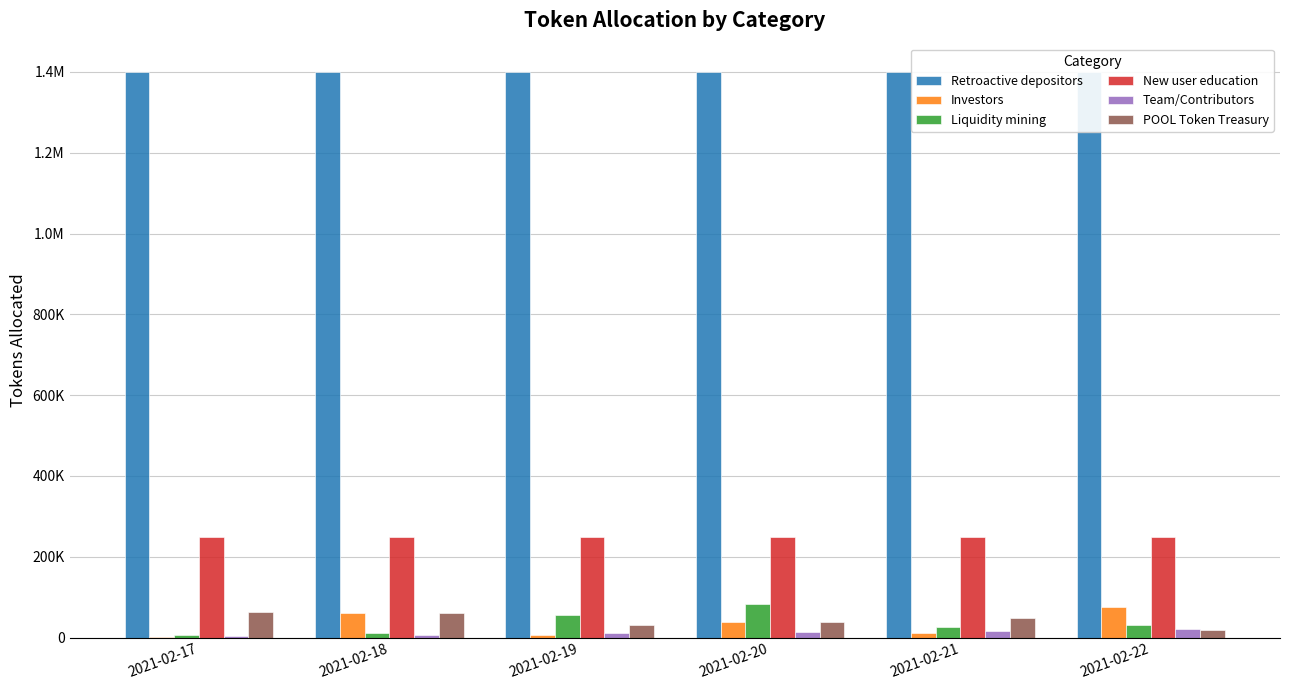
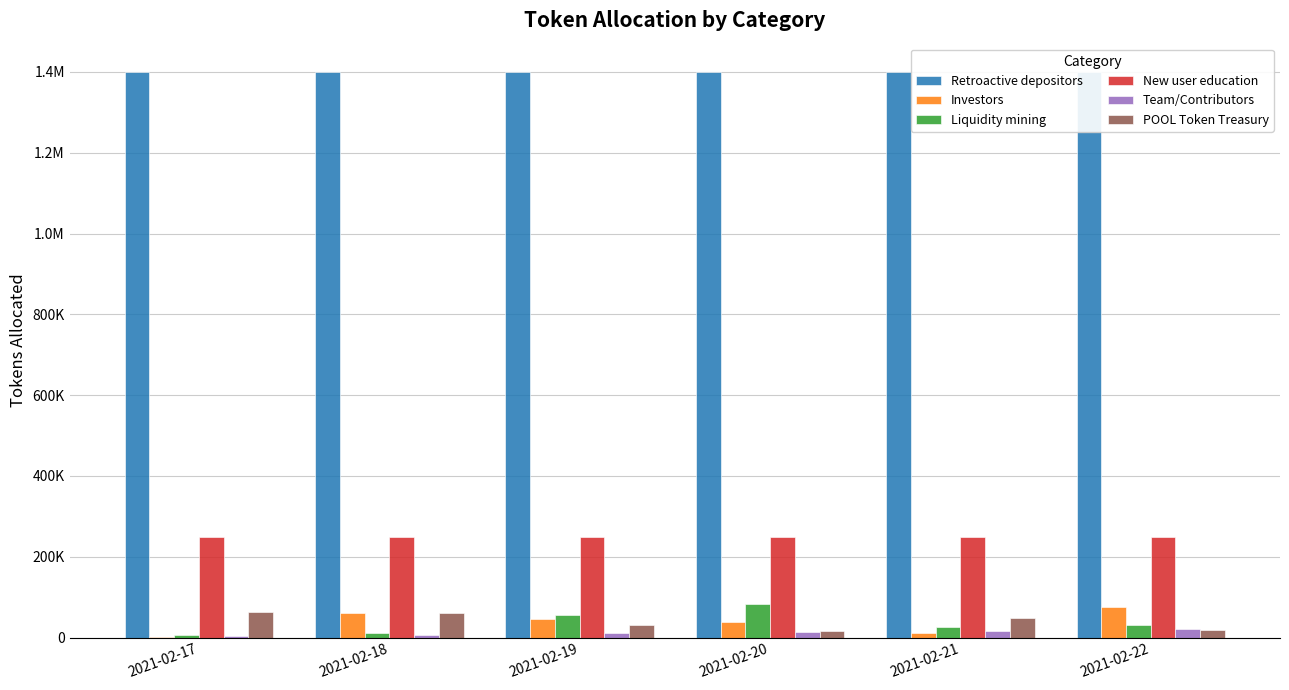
Investors, 2021-02-19: 10000 -> 50000
POOL Token Treasury, 2021-02-20: 40000 -> 20000
